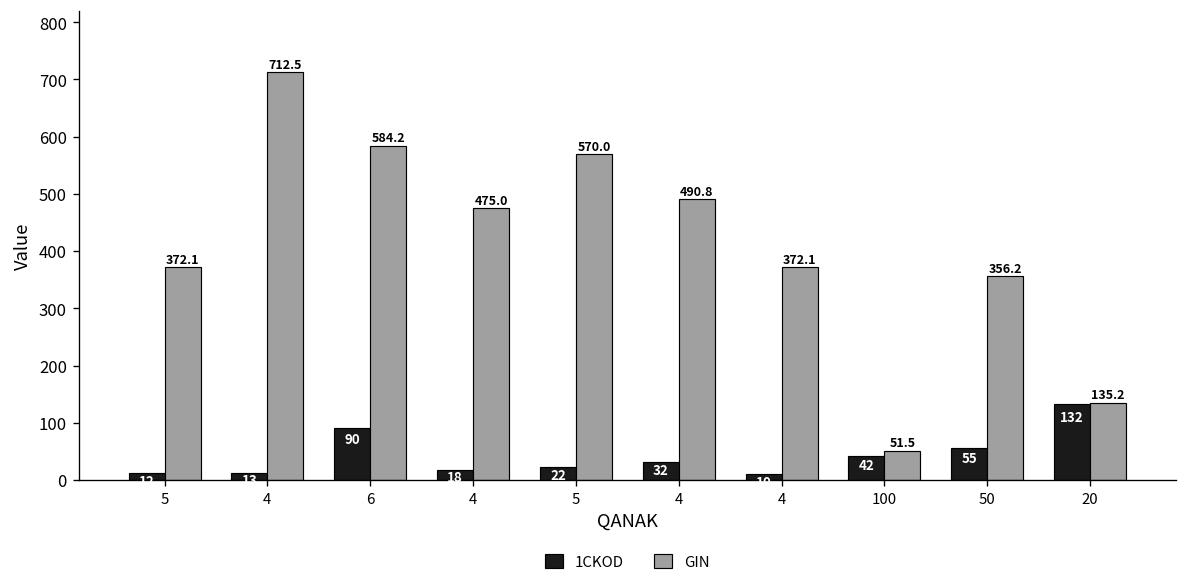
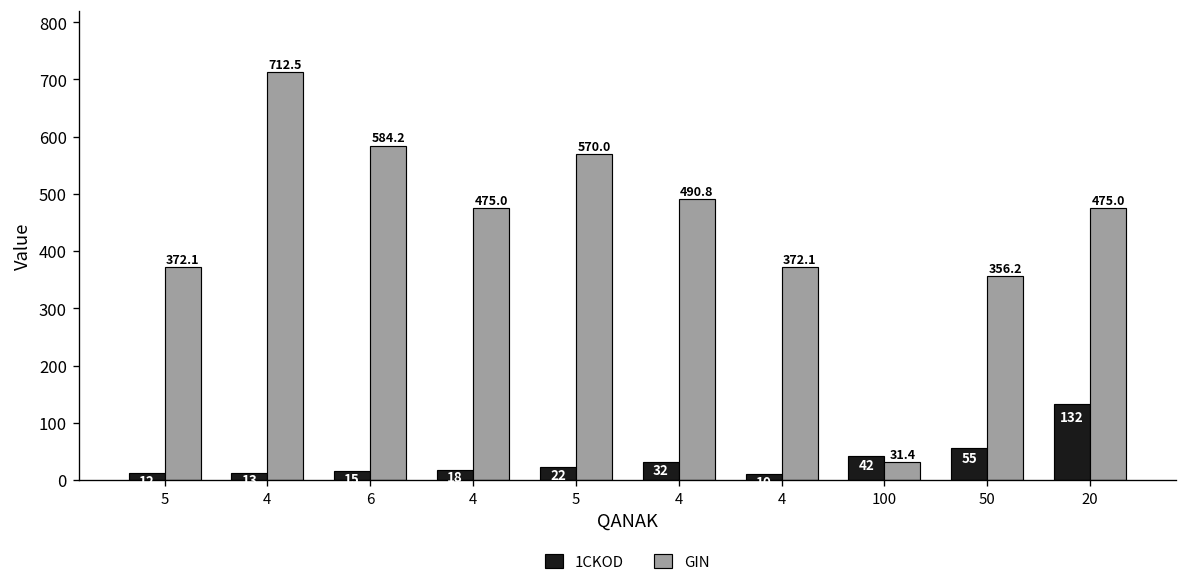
1CKOD, 6: 90 -> 15
GIN, 100: 51.5 -> 31.4
GIN, 20: 135.2 -> 475.0
